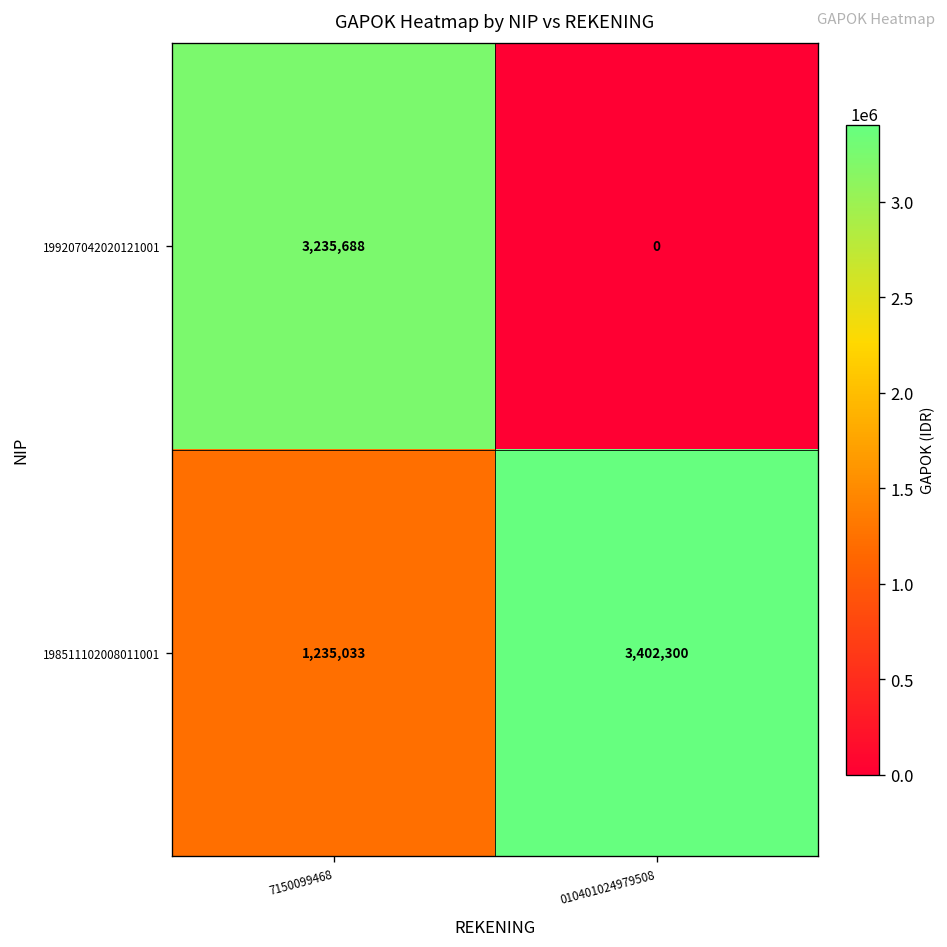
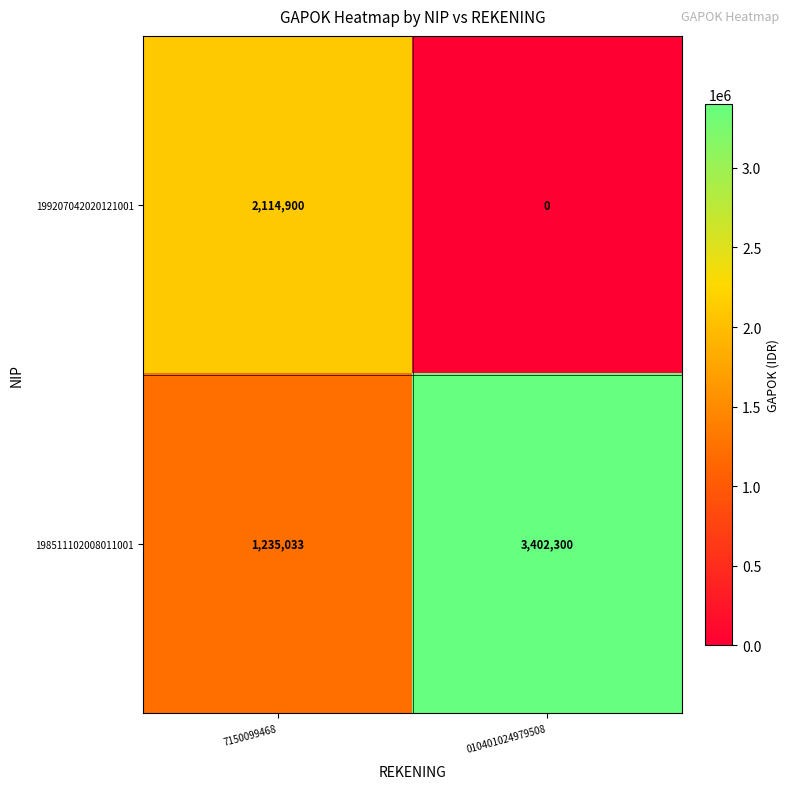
199207042020121001, 7150099468: 3,235,688 -> 2,114,900
